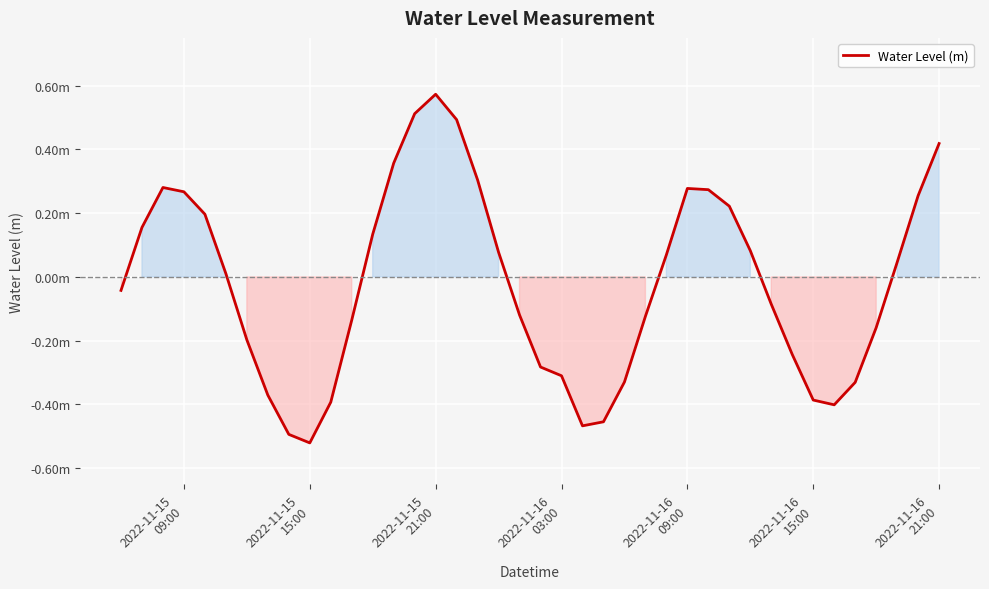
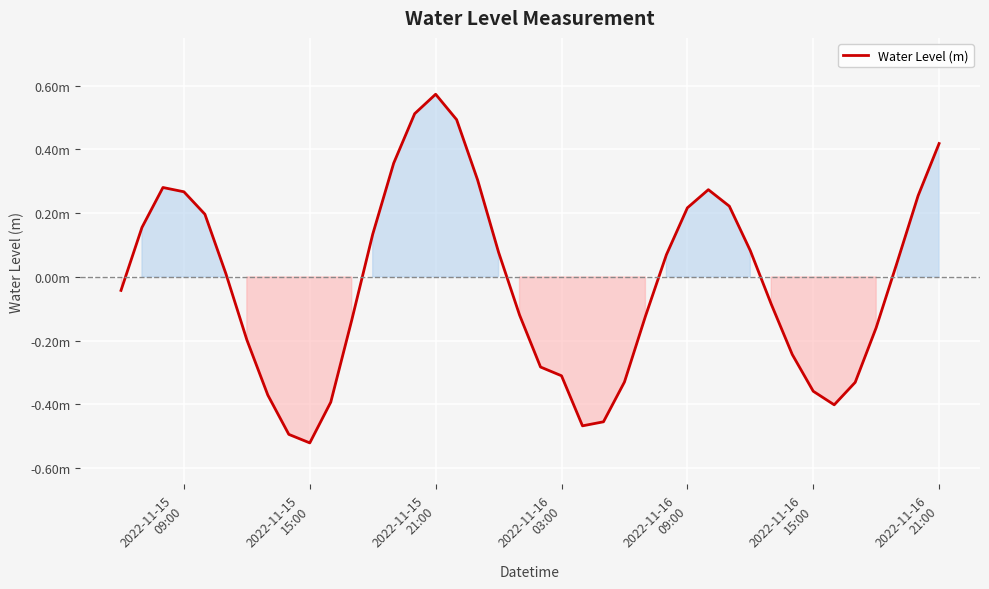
2022-11-16 09:00: 0.28m -> 0.22m
2022-11-16 15:00: -0.39m -> -0.36m
